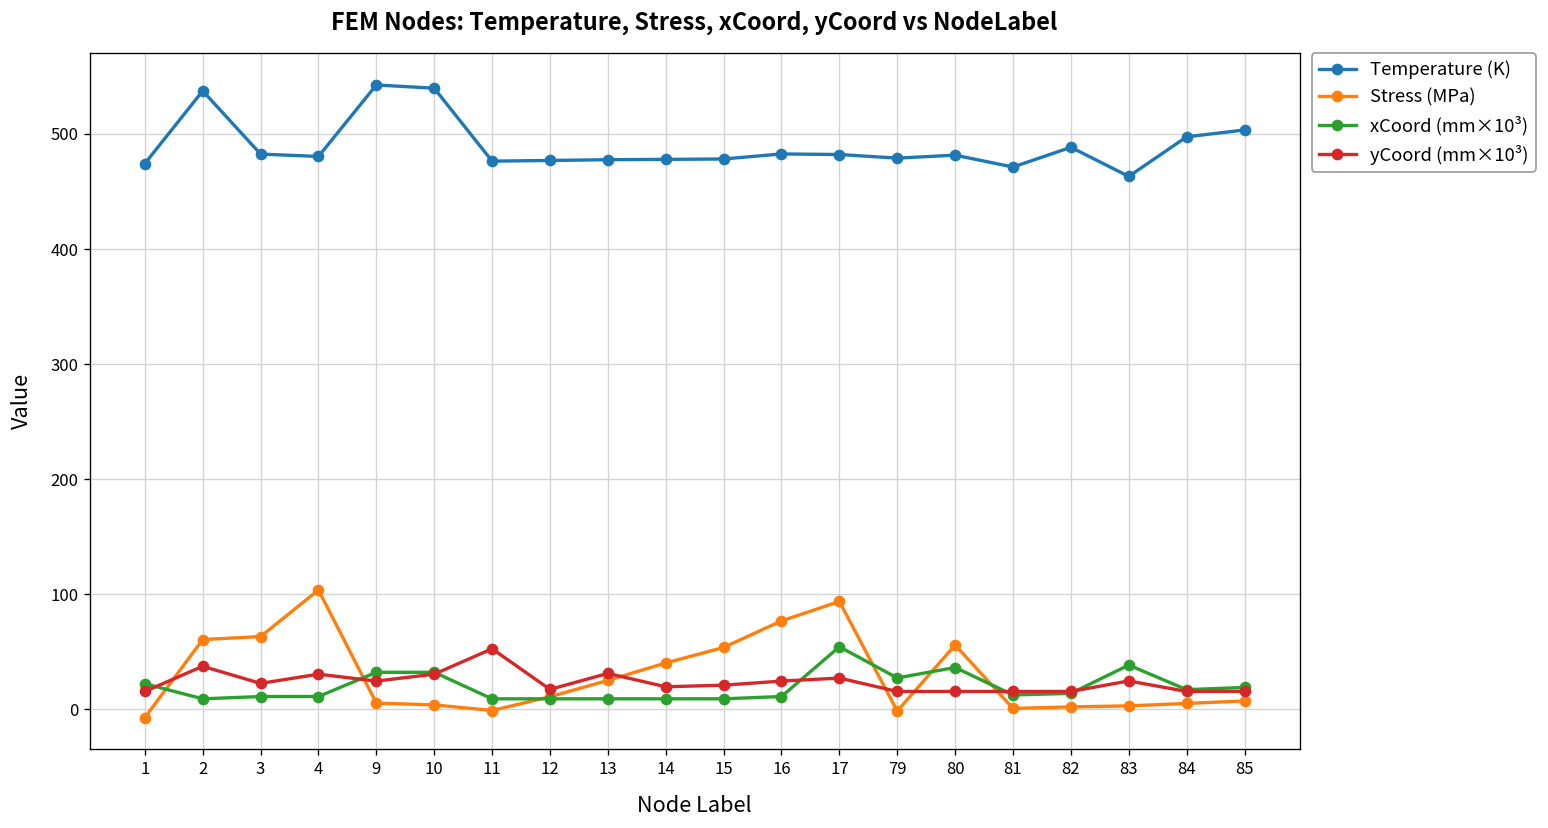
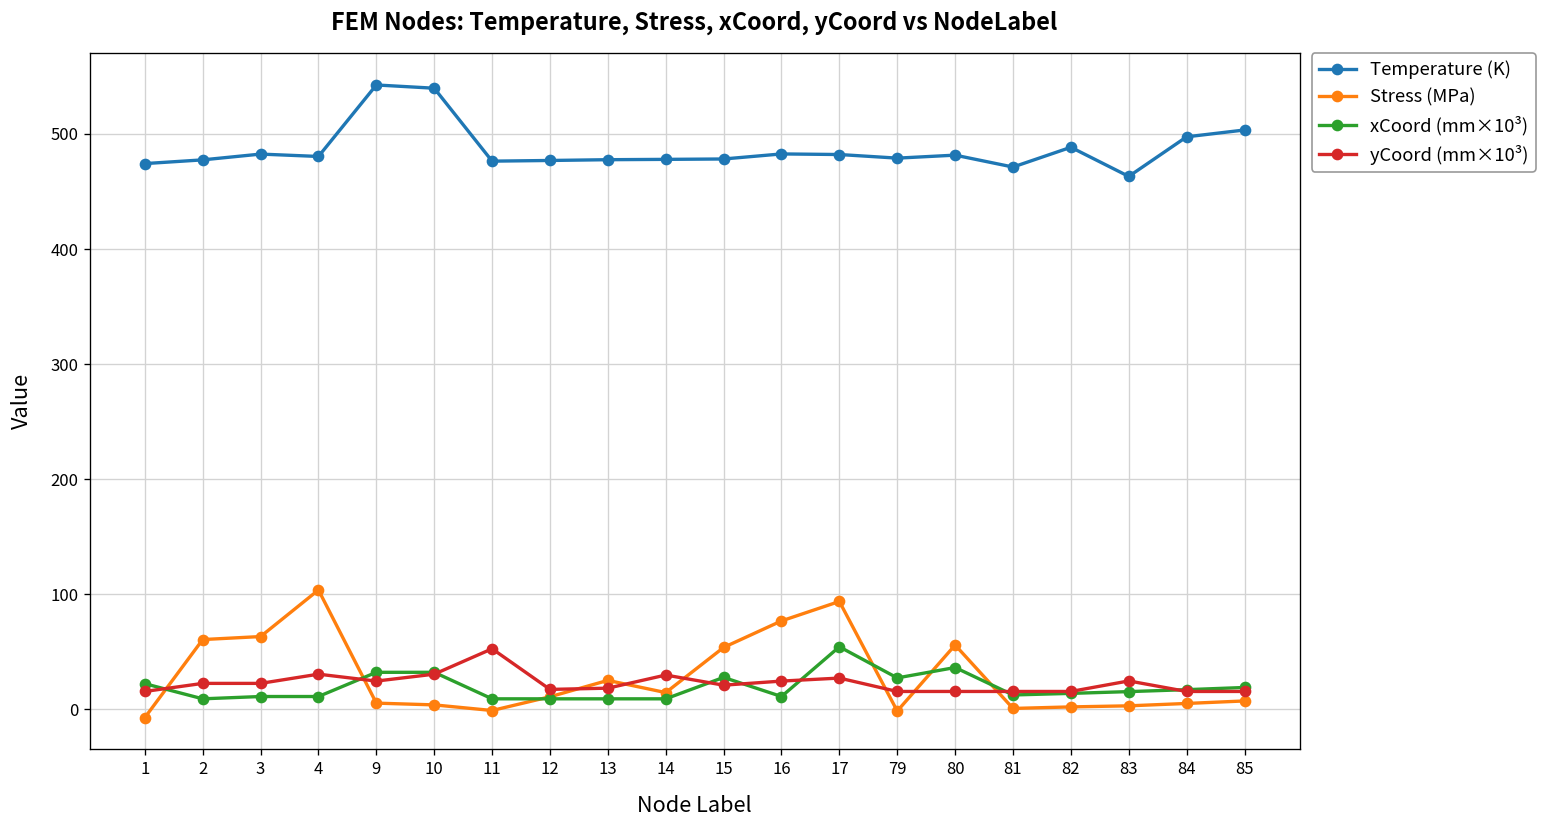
Temperature (K), 2: 540 -> 480
yCoord (mm×10³), 2: 40 -> 20
yCoord (mm×10³), 13: 30 -> 20
Stress (MPa), 14: 40 -> 10
yCoord (mm×10³), 14: 20 -> 30
xCoord (mm×10³), 15: 10 -> 30
xCoord (mm×10³), 83: 40 -> 20
